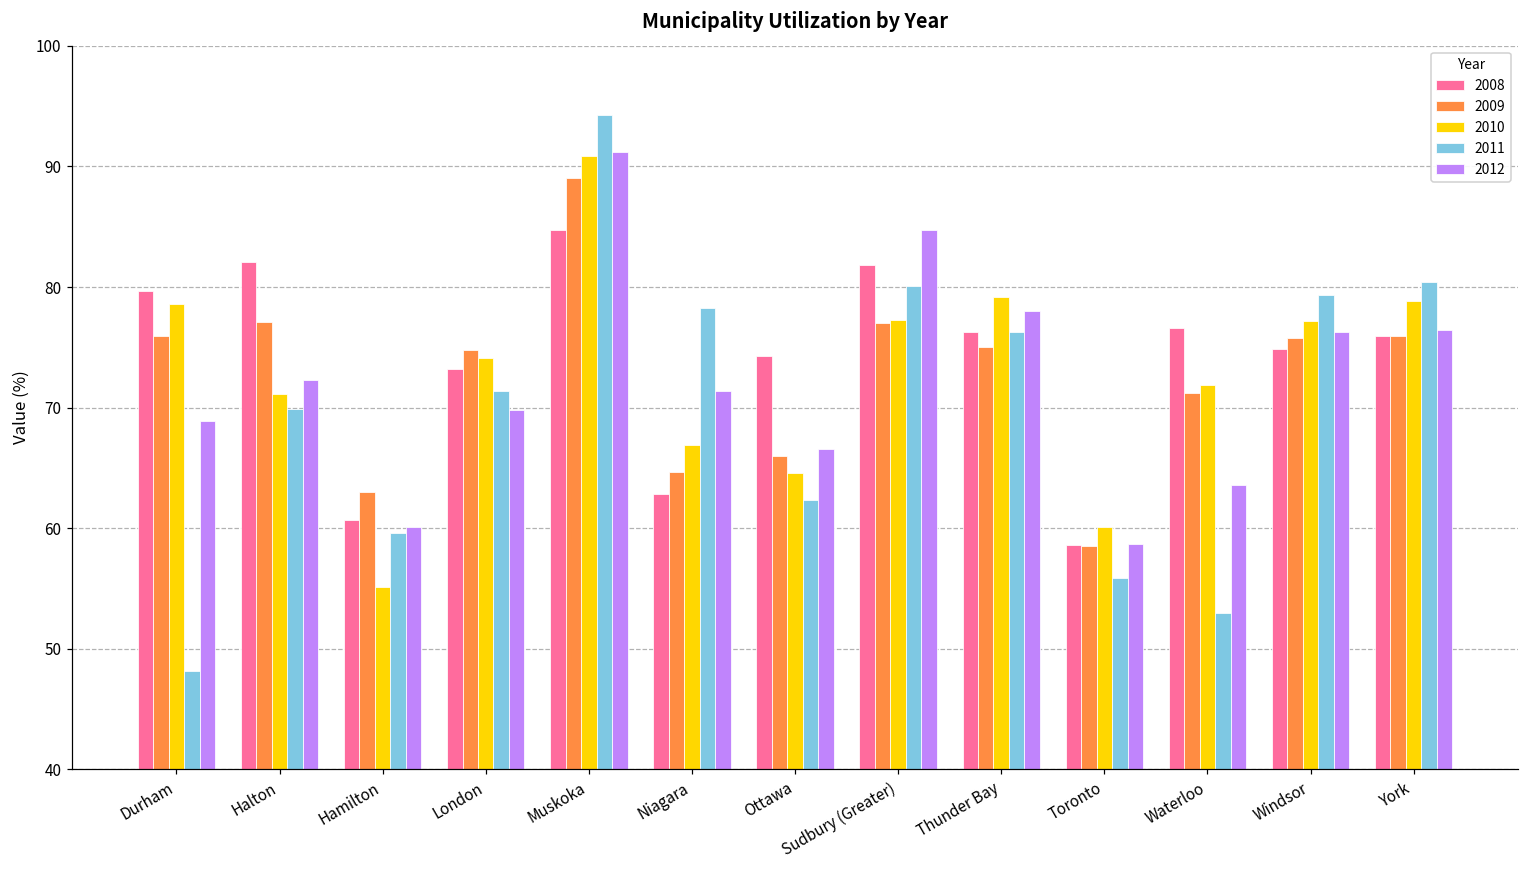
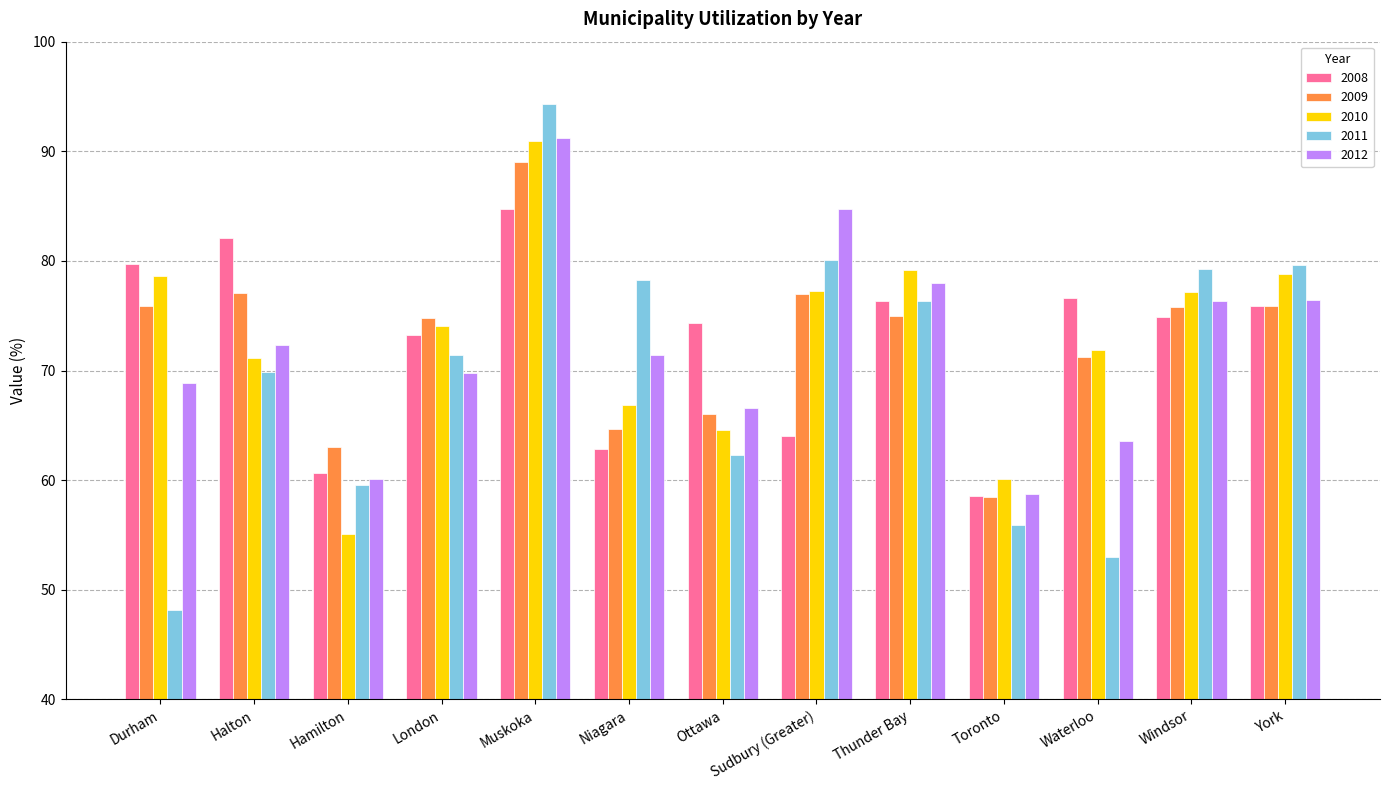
2008, Sudbury (Greater): 81.8 -> 64.0
2011, York: 80.4 -> 79.6
